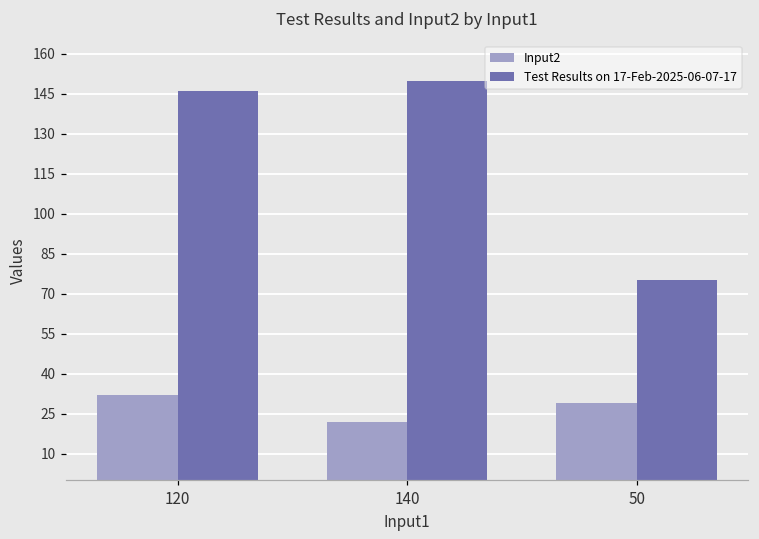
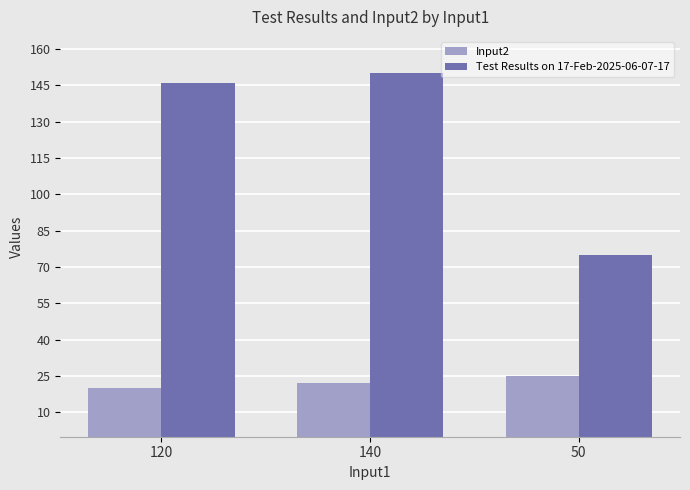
Input2, 120: 32 -> 20
Input2, 50: 29 -> 25
